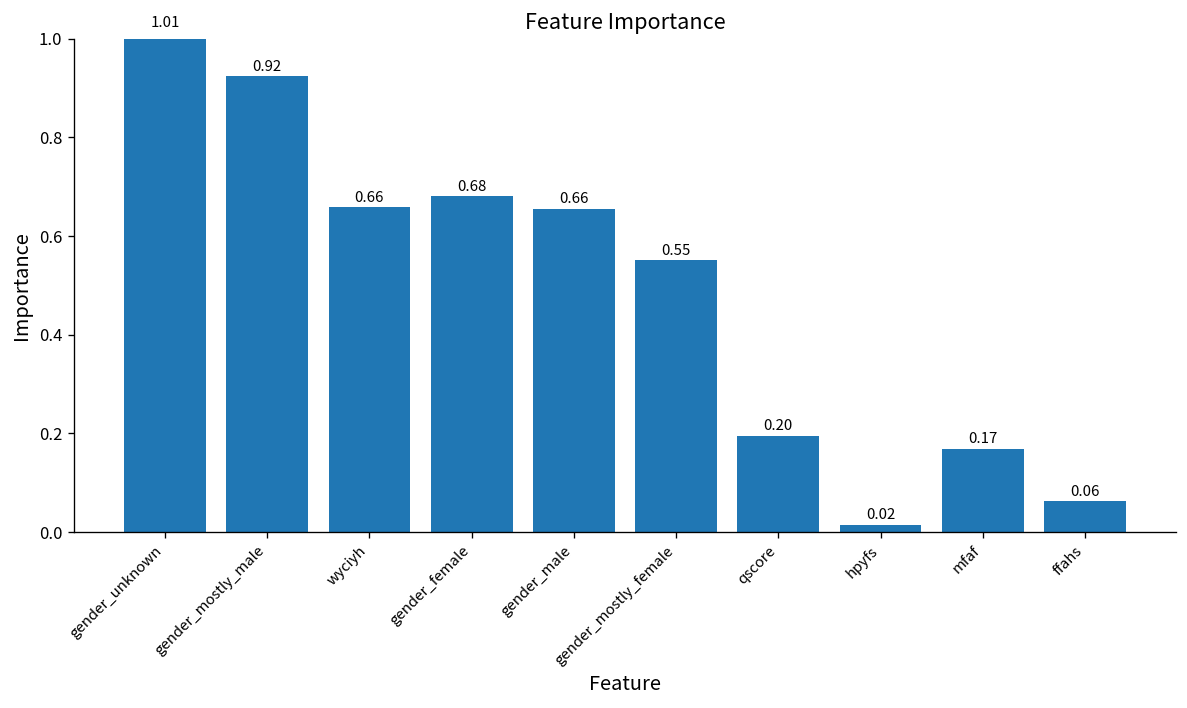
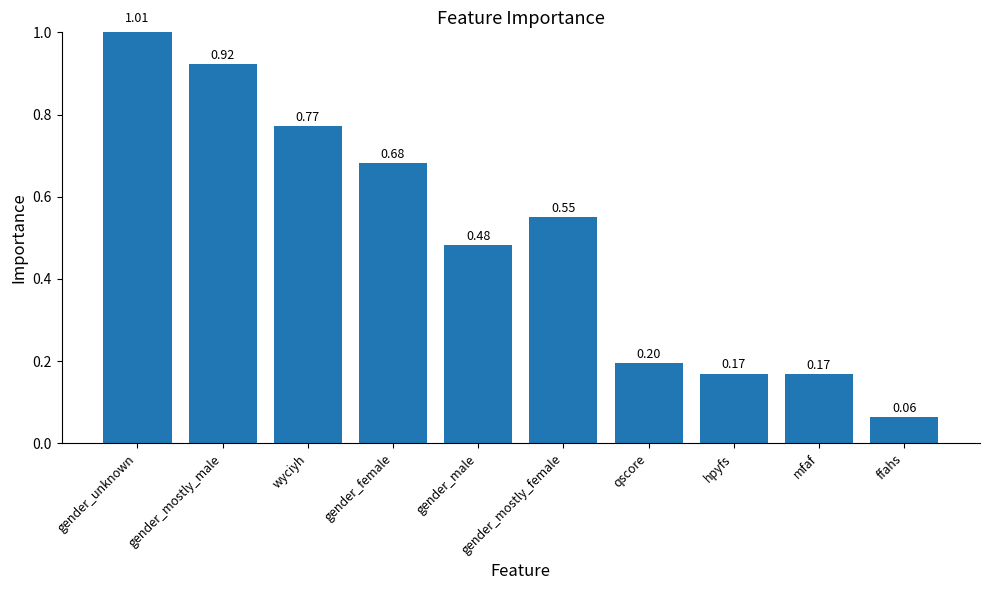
wyciyh: 0.66 -> 0.77
gender_male: 0.66 -> 0.48
hpyfs: 0.02 -> 0.17
